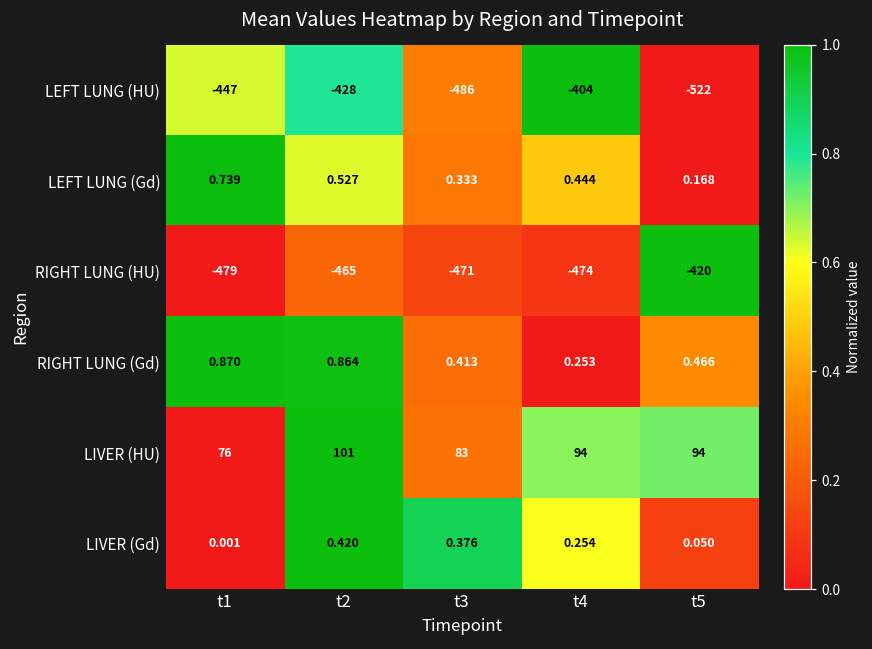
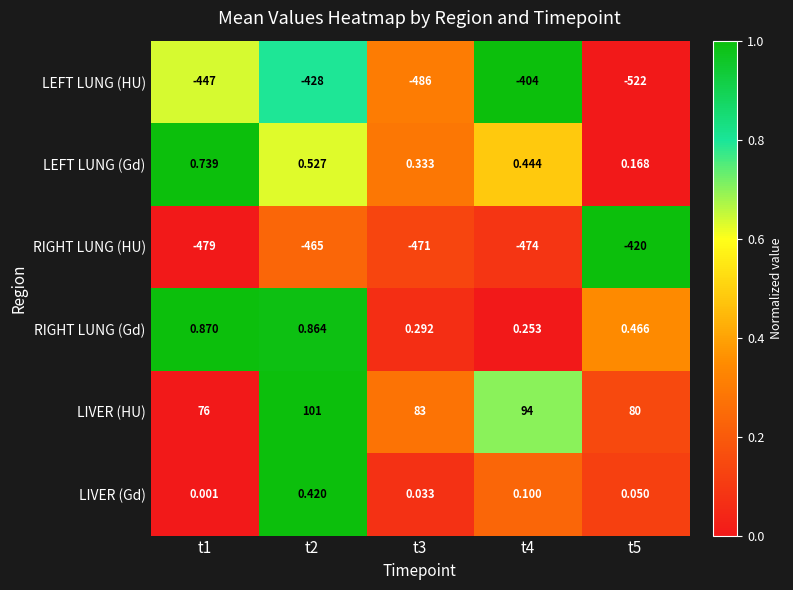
RIGHT LUNG (Gd), t3: 0.413 -> 0.292
LIVER (HU), t5: 94 -> 80
LIVER (Gd), t3: 0.376 -> 0.033
LIVER (Gd), t4: 0.254 -> 0.100
